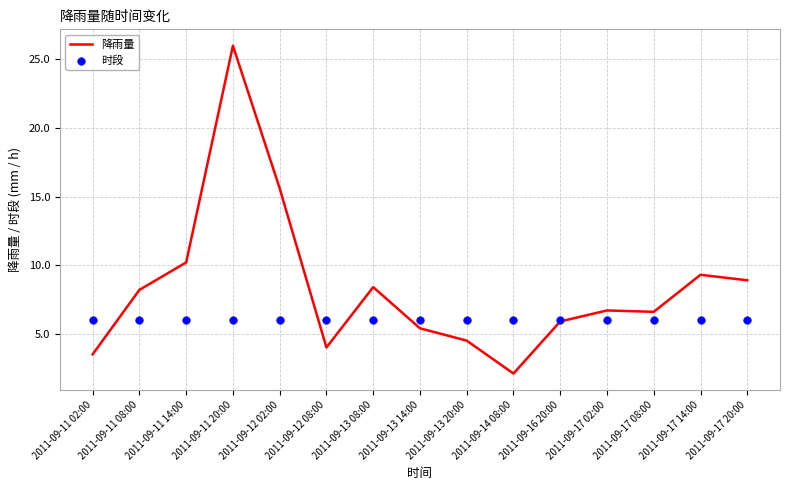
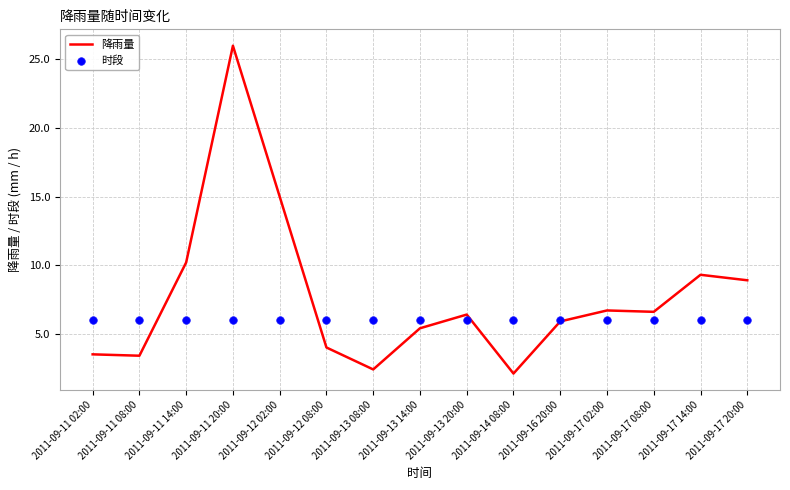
降雨量, 2011-09-11 08:00: 8.2 -> 3.4
降雨量, 2011-09-12 02:00: 15.6 -> 15.0
降雨量, 2011-09-13 08:00: 8.4 -> 2.4
降雨量, 2011-09-13 20:00: 4.5 -> 6.4
